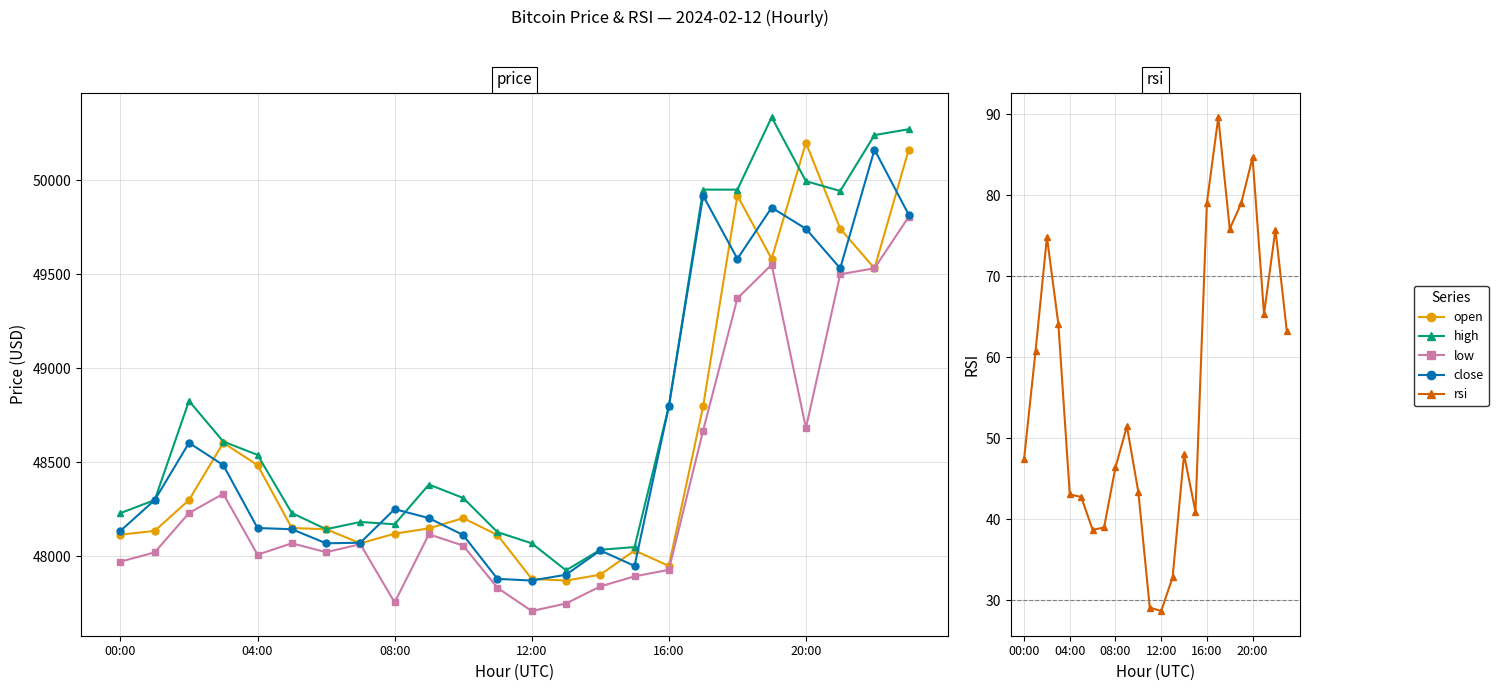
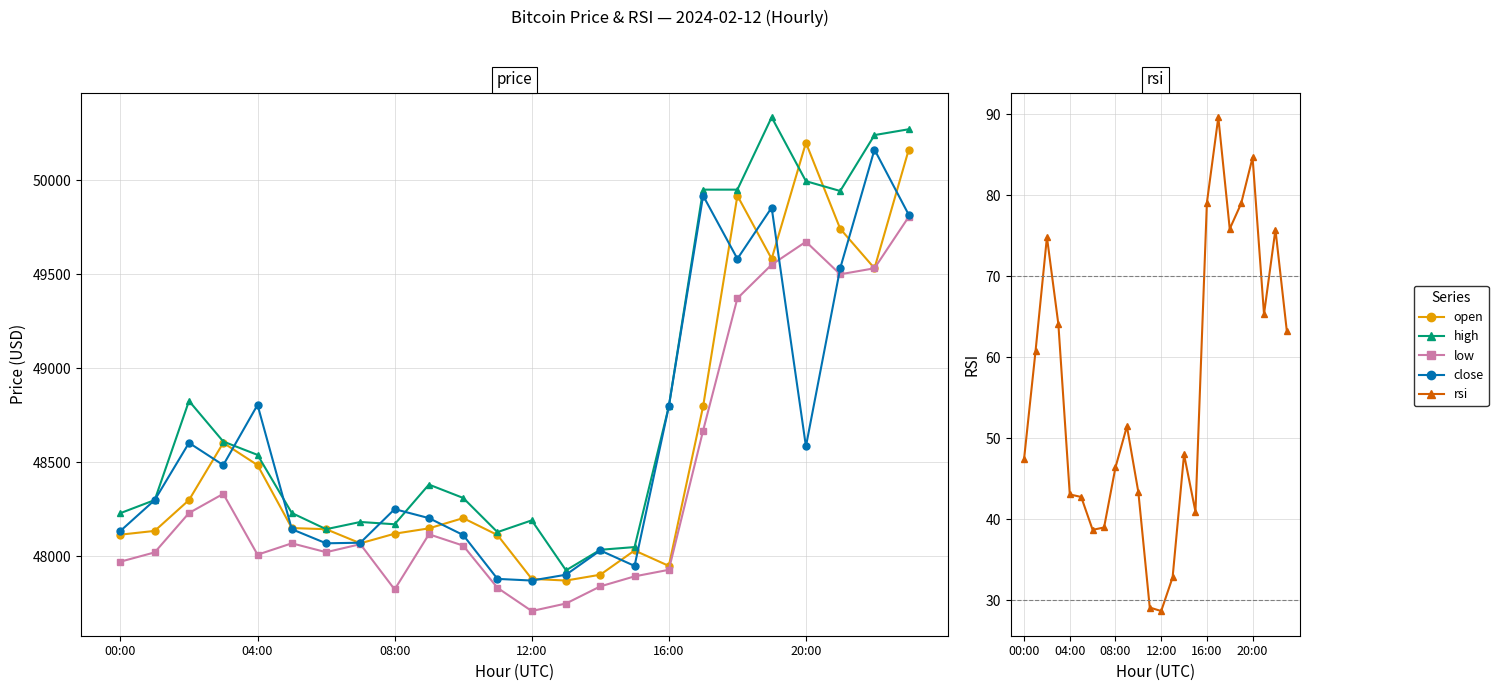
price, close, 04:00: 48150 -> 48810
price, low, 08:00: 47760 -> 47820
price, high, 12:00: 48070 -> 48190
price, low, 20:00: 48680 -> 49670
price, close, 20:00: 49740 -> 48590
